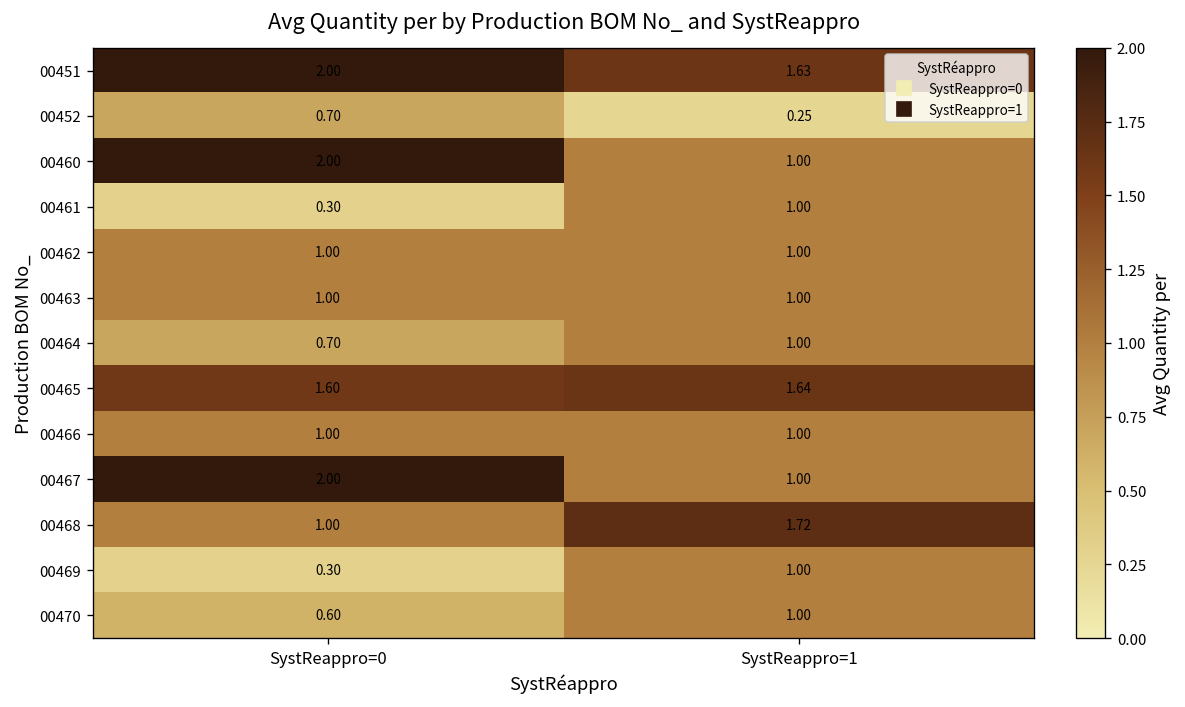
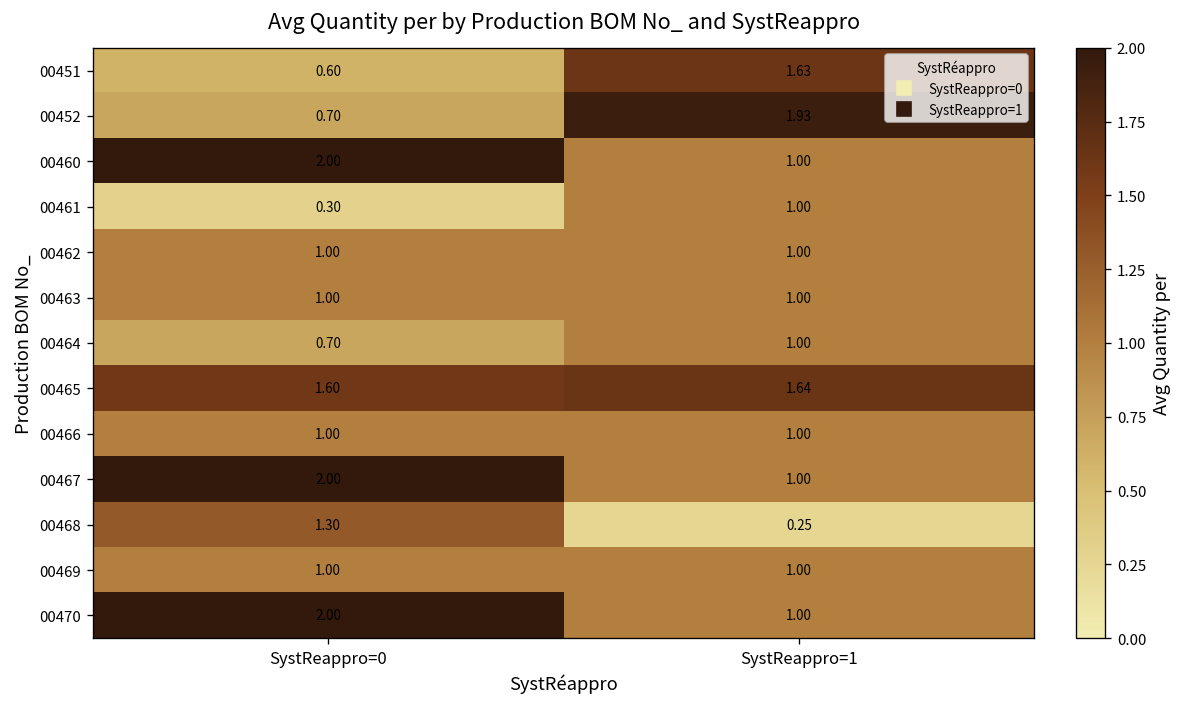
00451, SystReappro=0: 2.00 -> 0.60
00452, SystReappro=1: 0.25 -> 1.93
00468, SystReappro=0: 1.00 -> 1.30
00468, SystReappro=1: 1.72 -> 0.25
00469, SystReappro=0: 0.30 -> 1.00
00470, SystReappro=0: 0.60 -> 2.00
